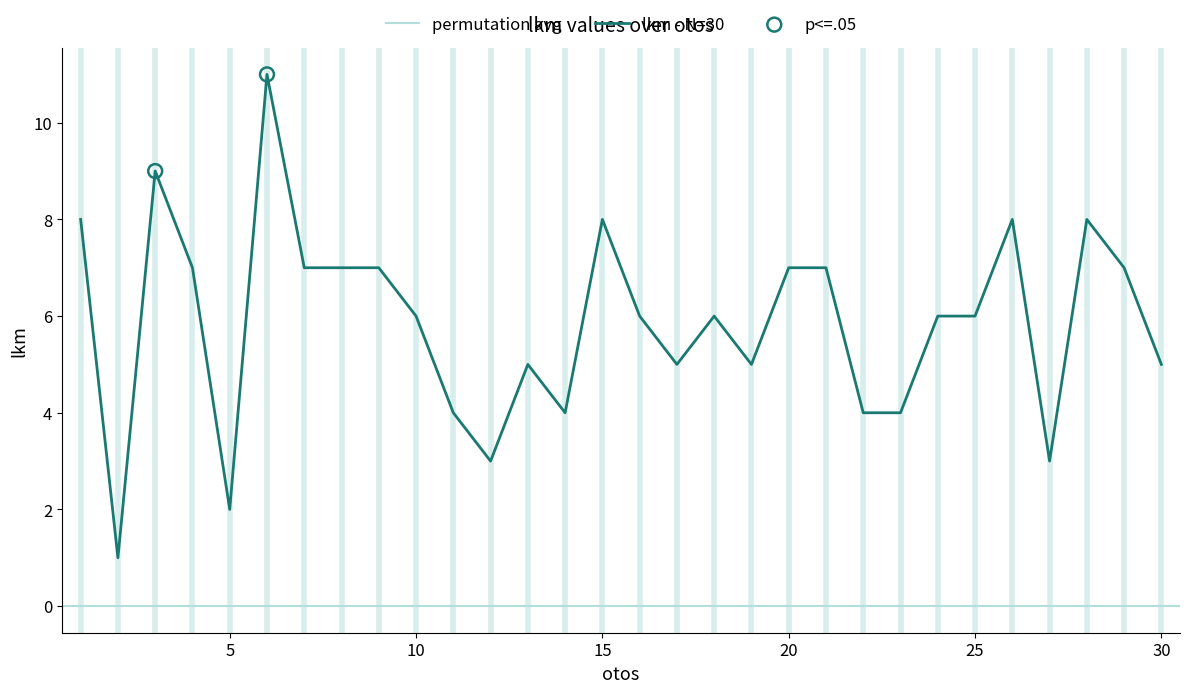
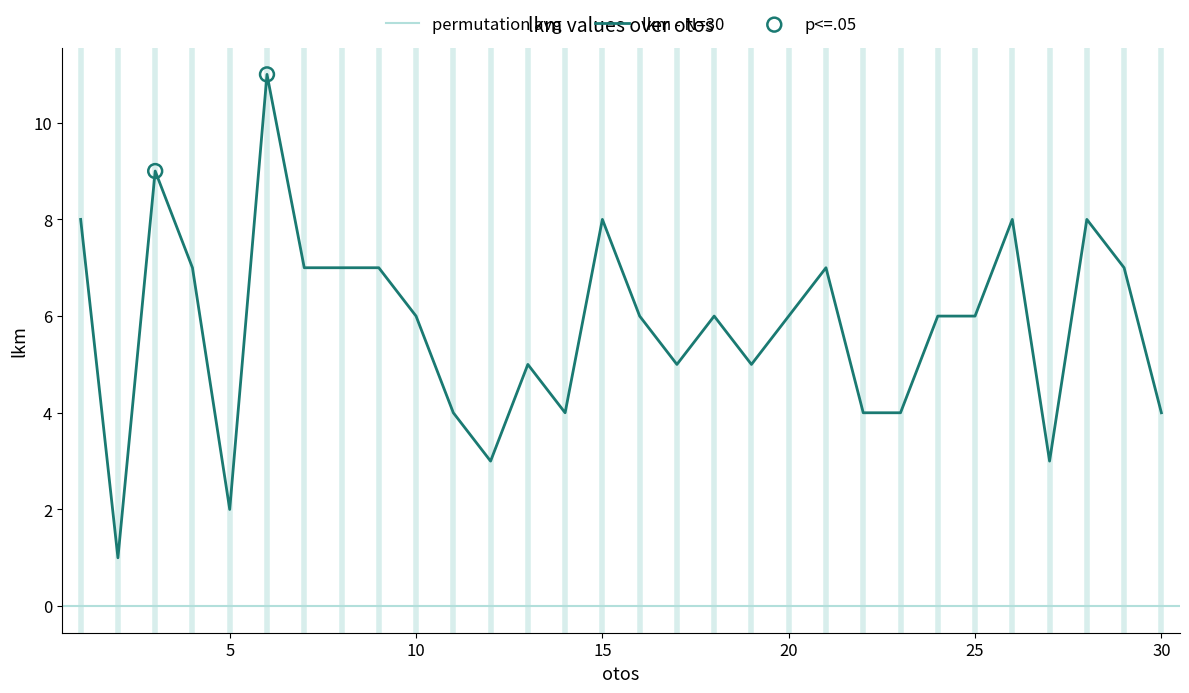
lkm - N=30, 20: 7 -> 6
lkm - N=30, 30: 5 -> 4
